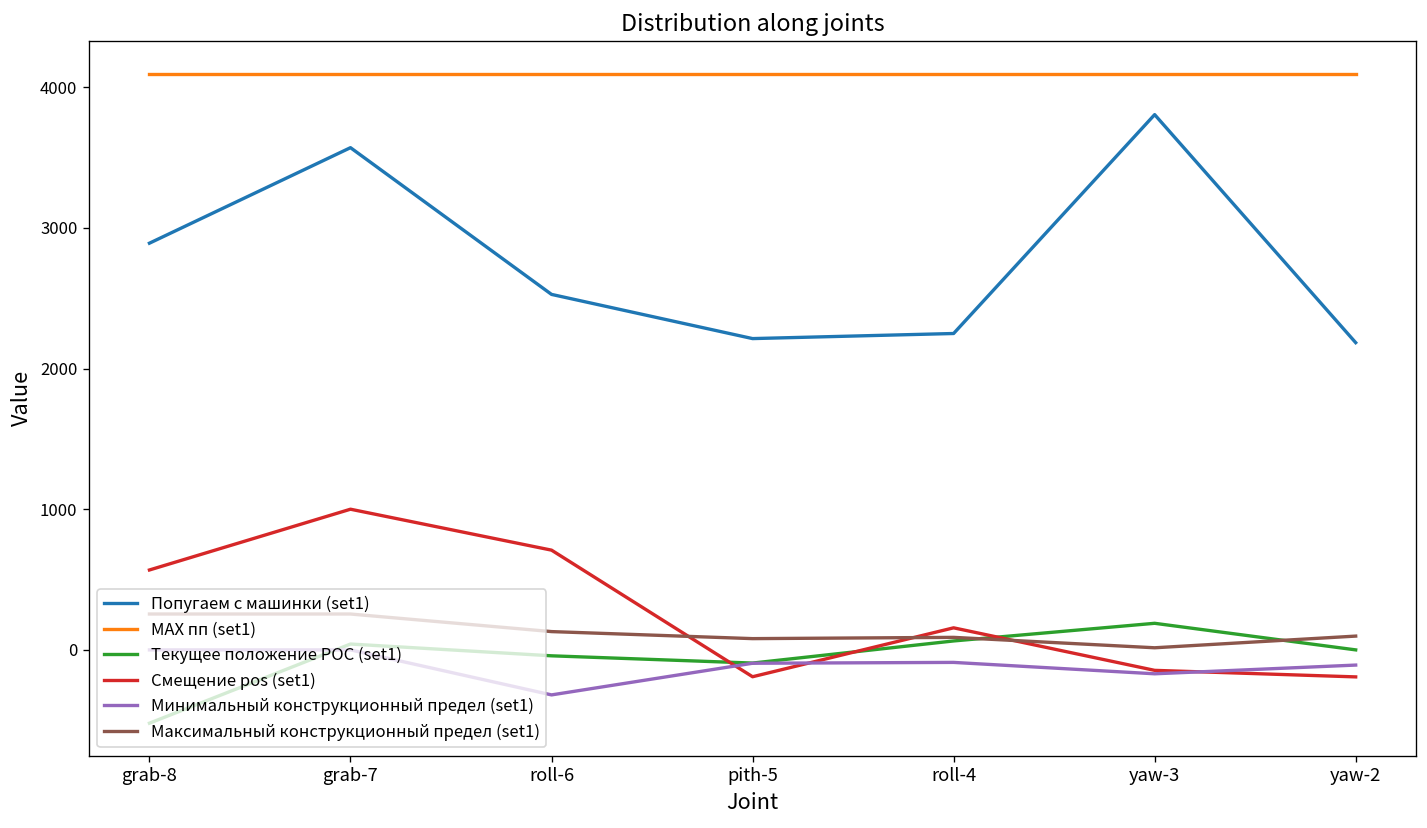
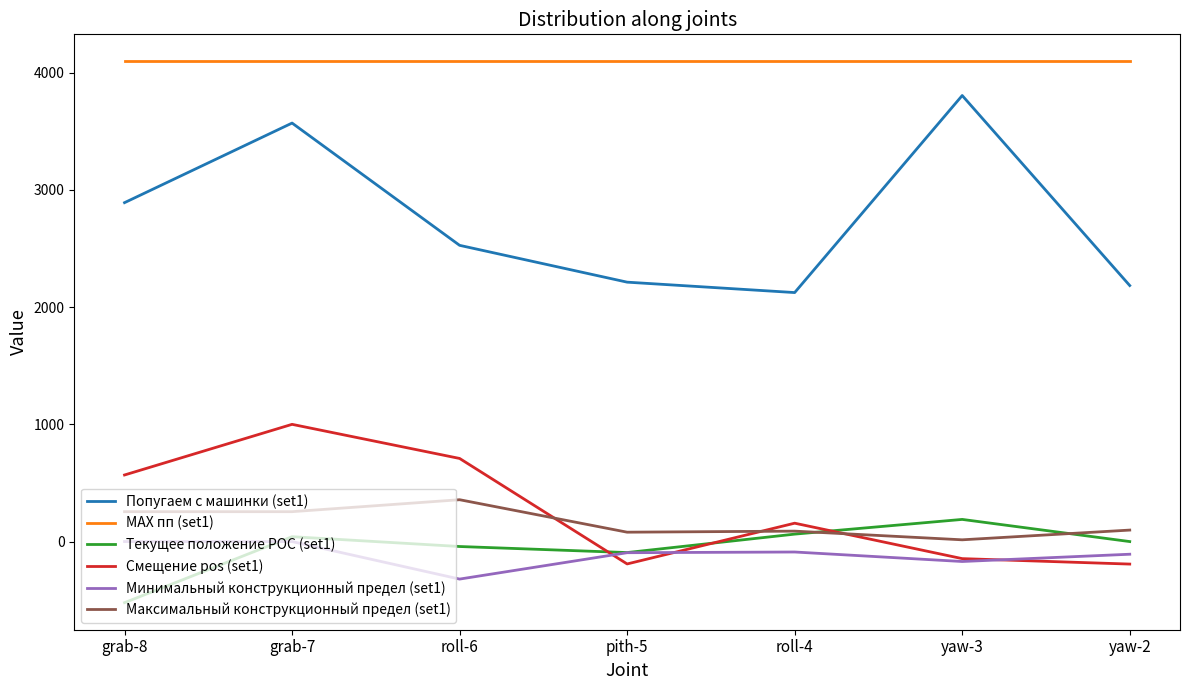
Максимальный конструкционный предел (set1), roll-6: 130 -> 360
Попугаем с машинки (set1), roll-4: 2250 -> 2120
